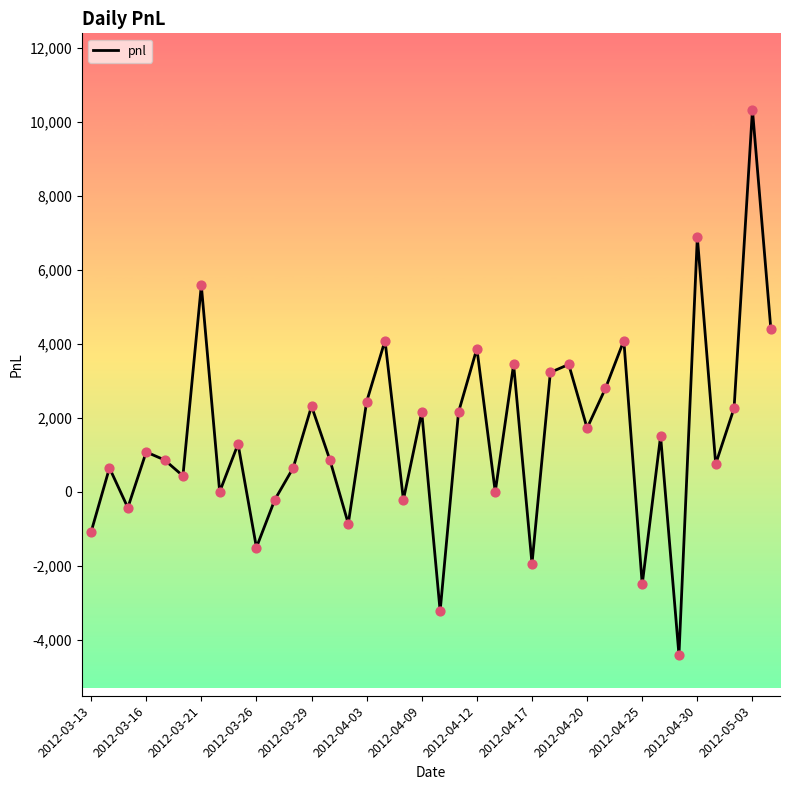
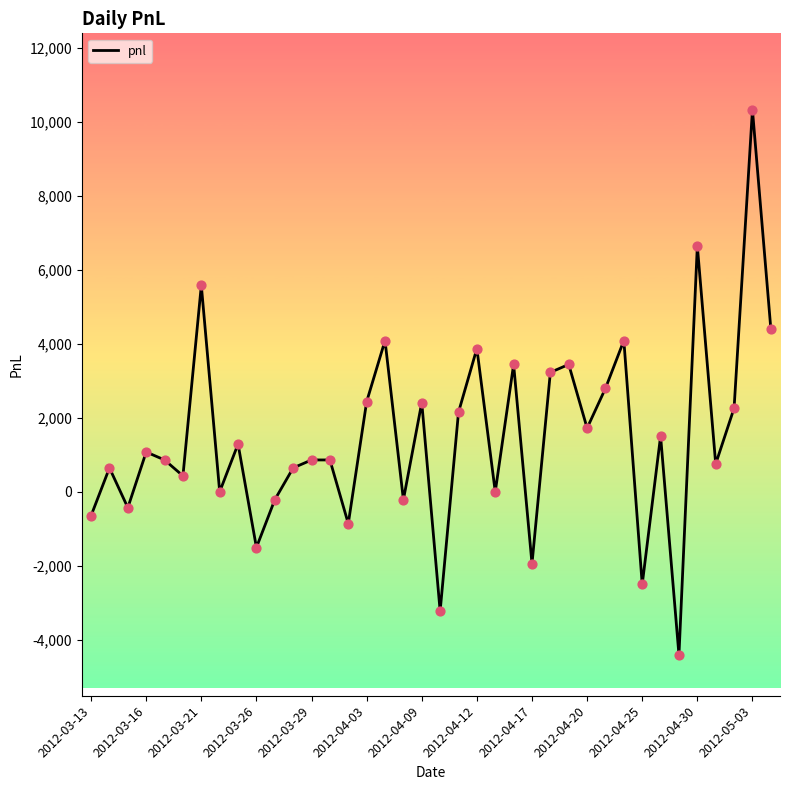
2012-03-13: -1,100 -> -600
2012-03-29: 2,300 -> 900
2012-04-09: 2,200 -> 2,400
2012-04-30: 6,900 -> 6,600
